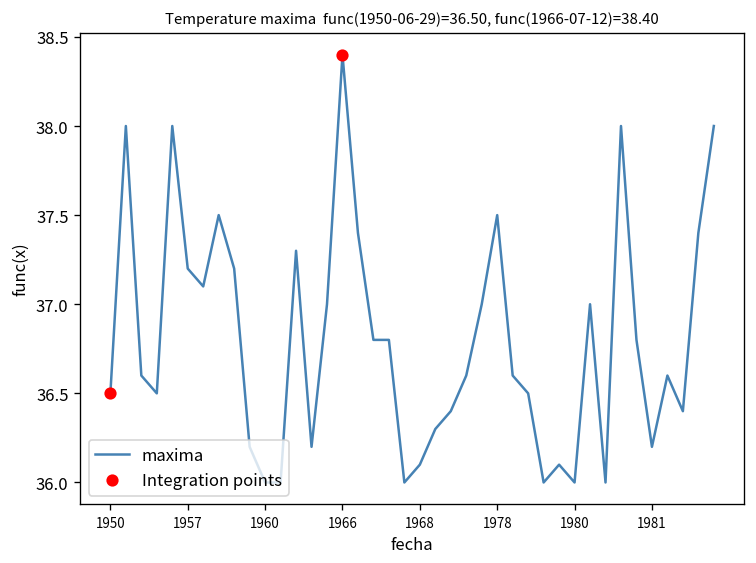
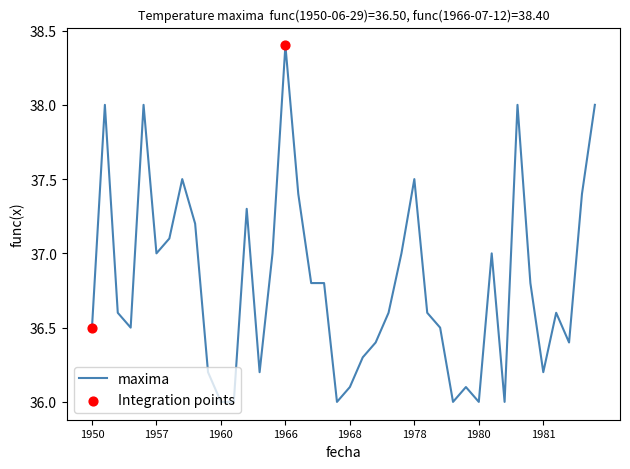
maxima, 1957: 37.2 -> 37.0
